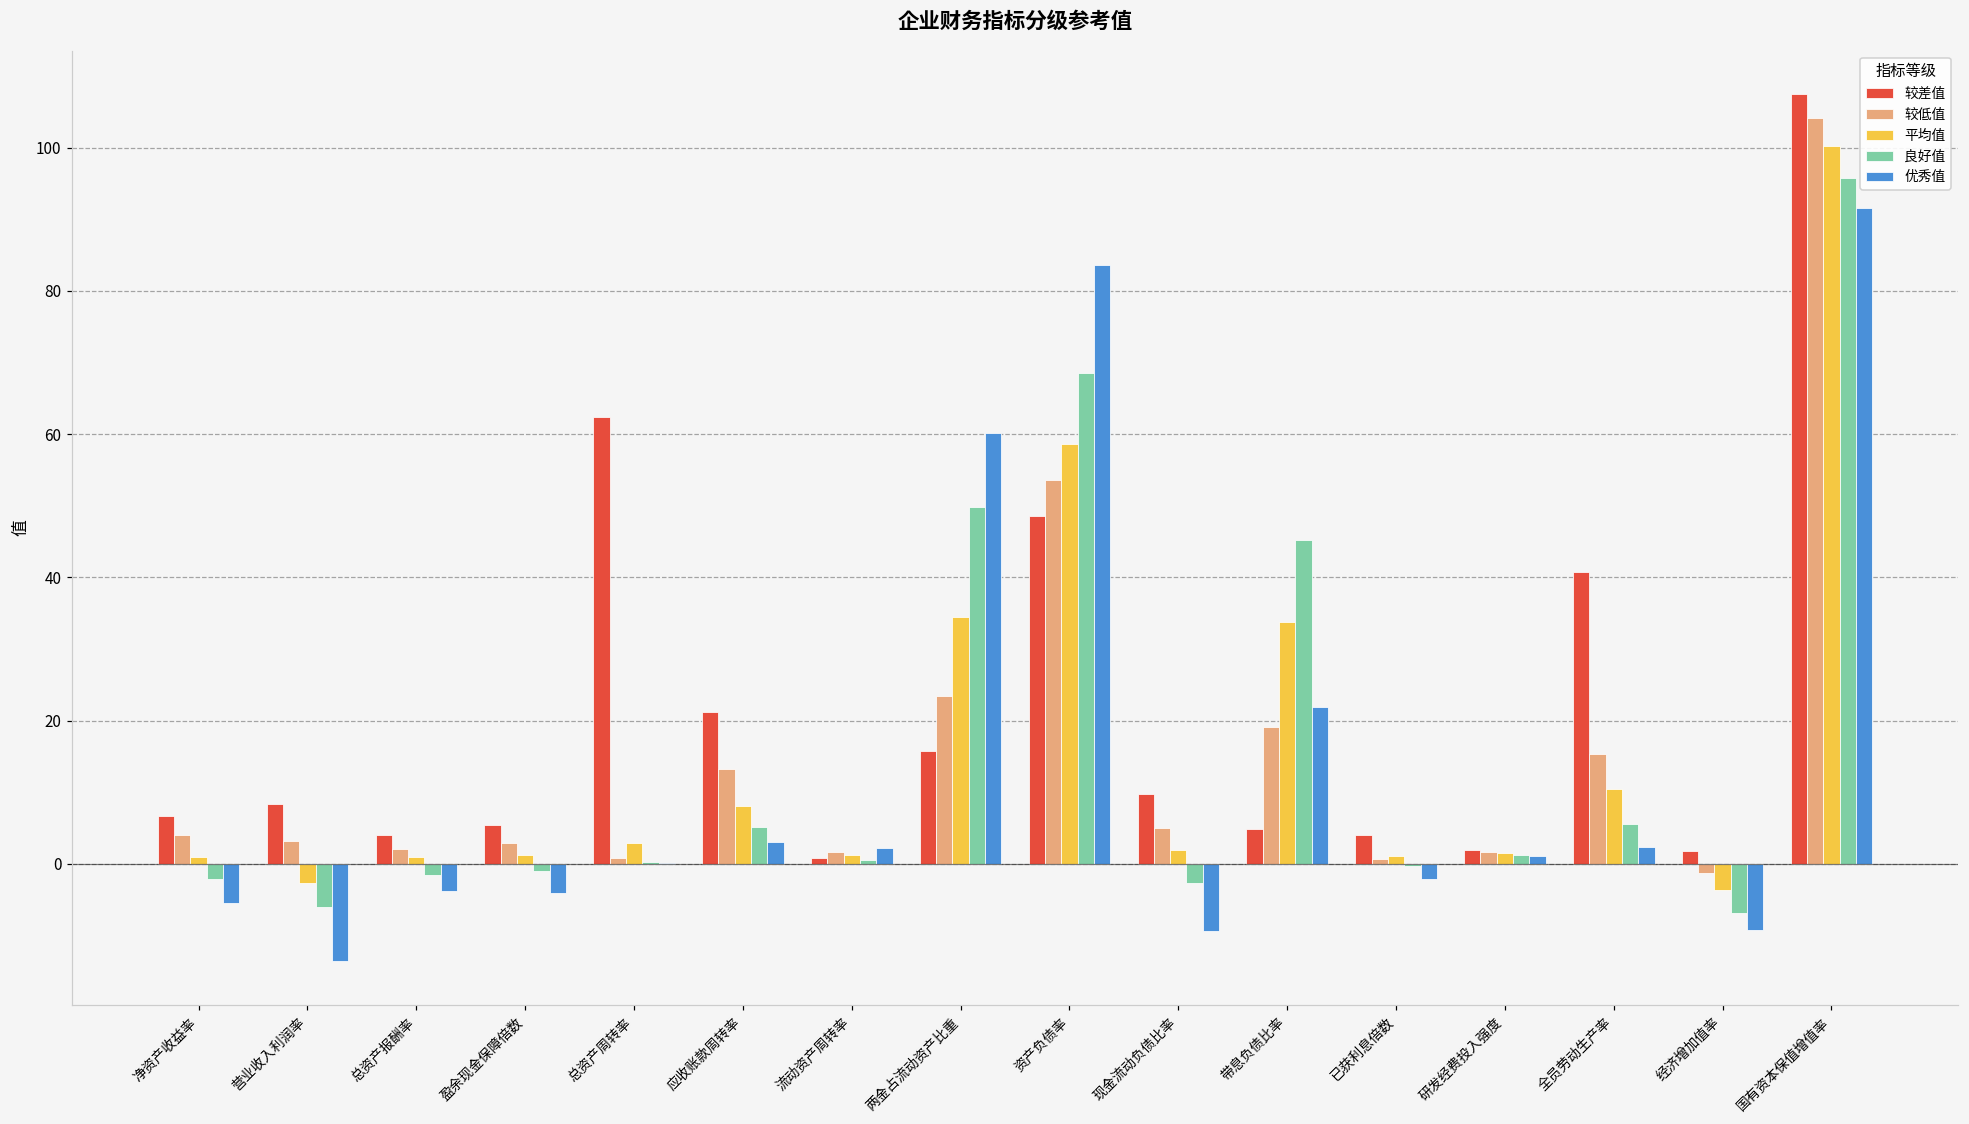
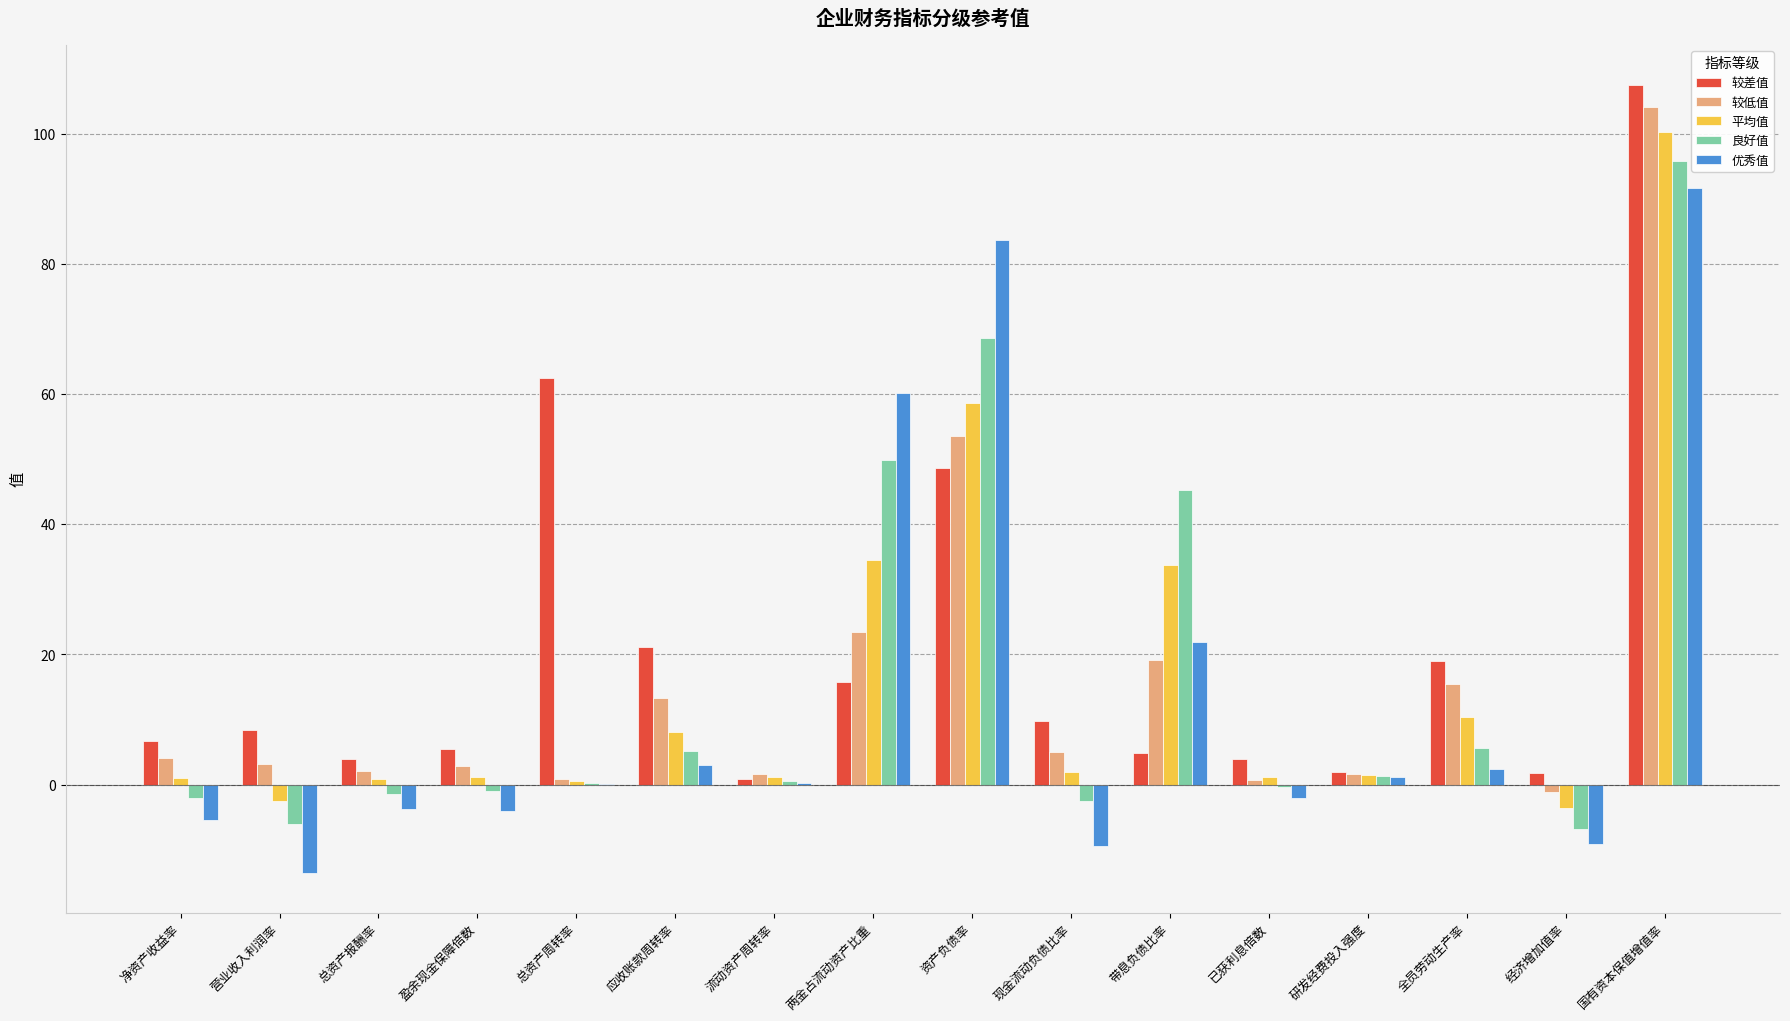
平均值, 总资产周转率: 3 -> 1
优秀值, 流动资产周转率: 2 -> 0
较差值, 全员劳动生产率: 41 -> 19
